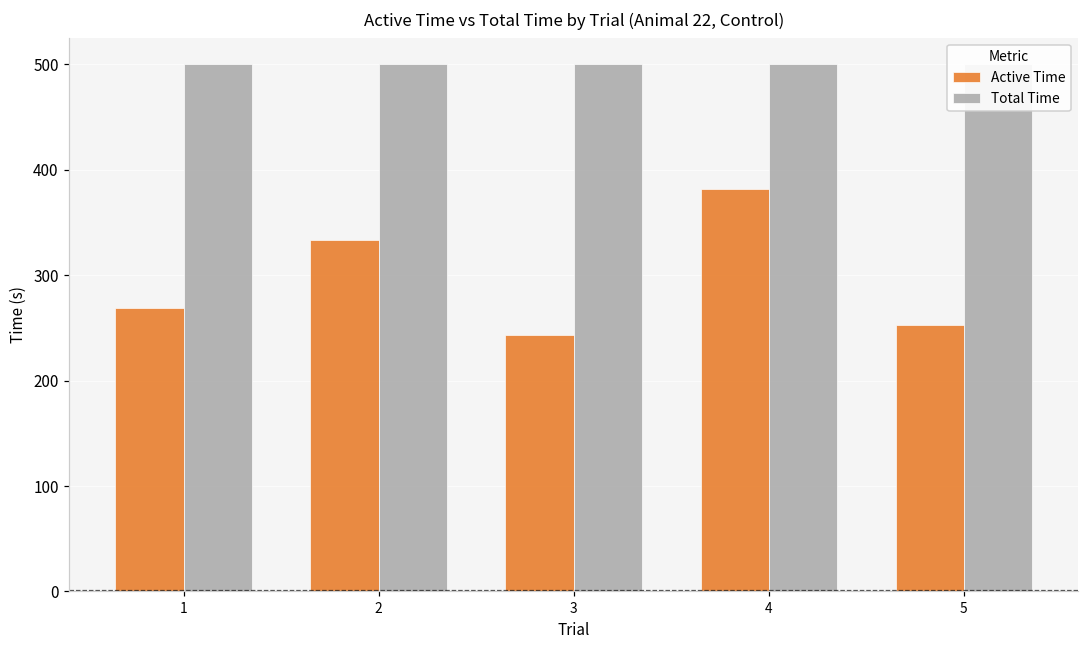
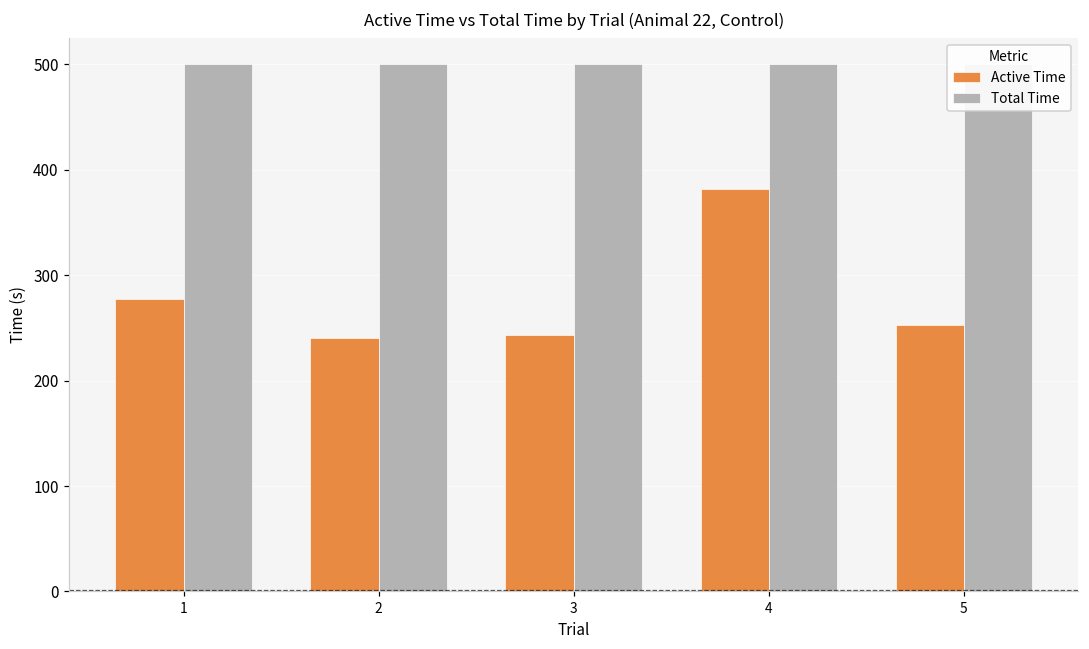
Active Time, 1: 270 -> 280
Active Time, 2: 330 -> 240
